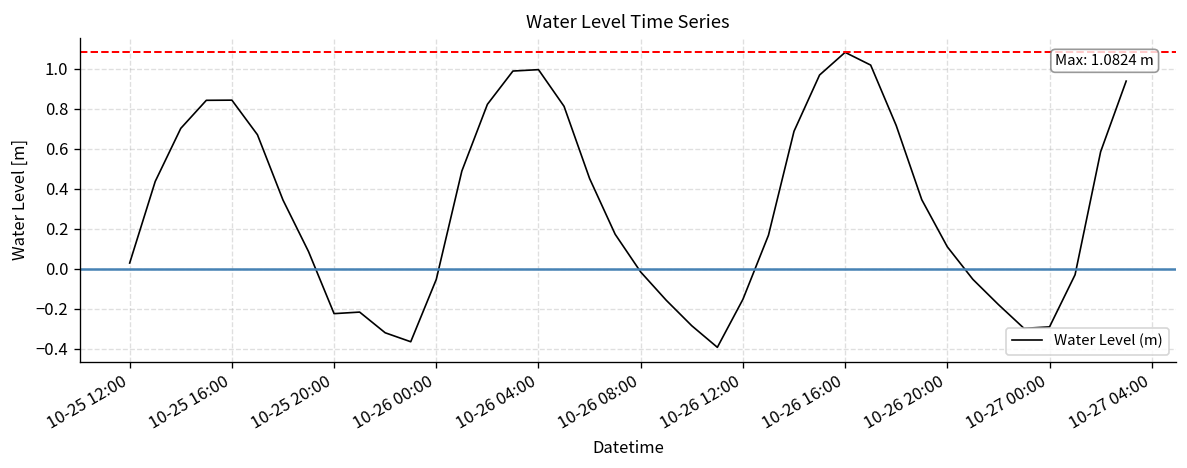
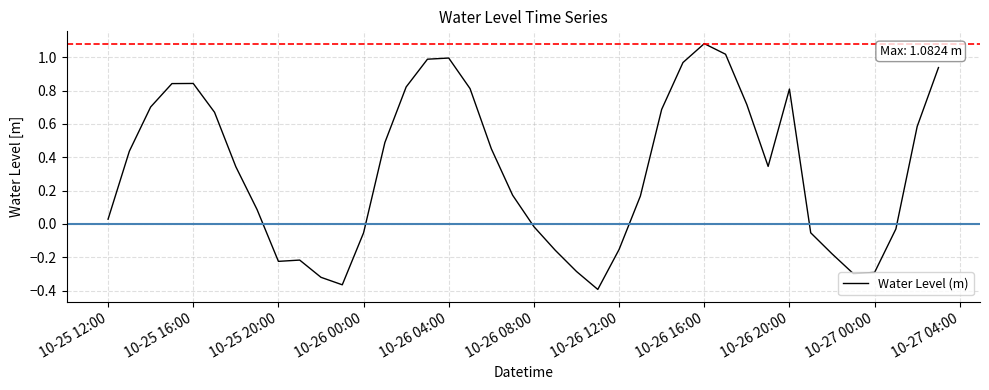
10-26 20:00: 0.11 -> 0.81
